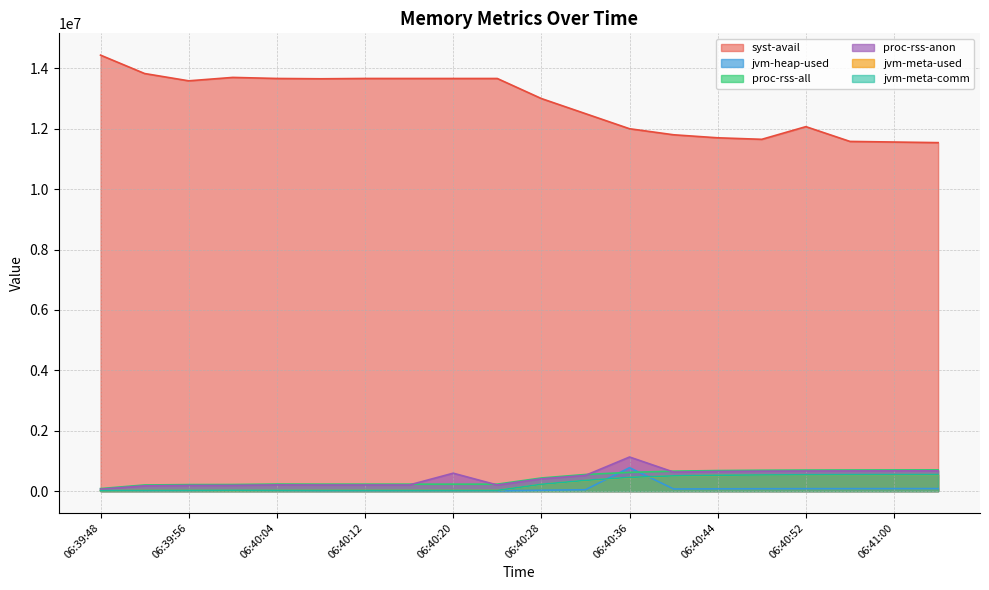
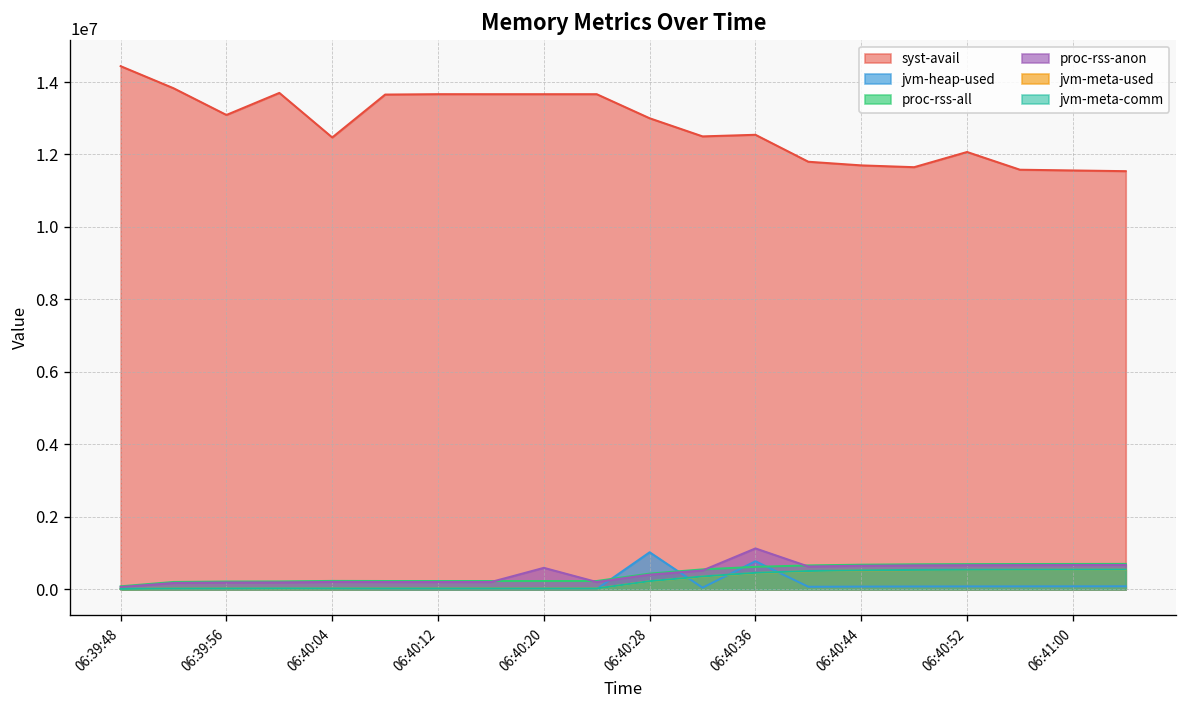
syst-avail, 06:39:56: 13600000 -> 13100000
syst-avail, 06:40:04: 13700000 -> 12500000
jvm-heap-used, 06:40:28: 0 -> 1000000
syst-avail, 06:40:36: 12000000 -> 12500000
